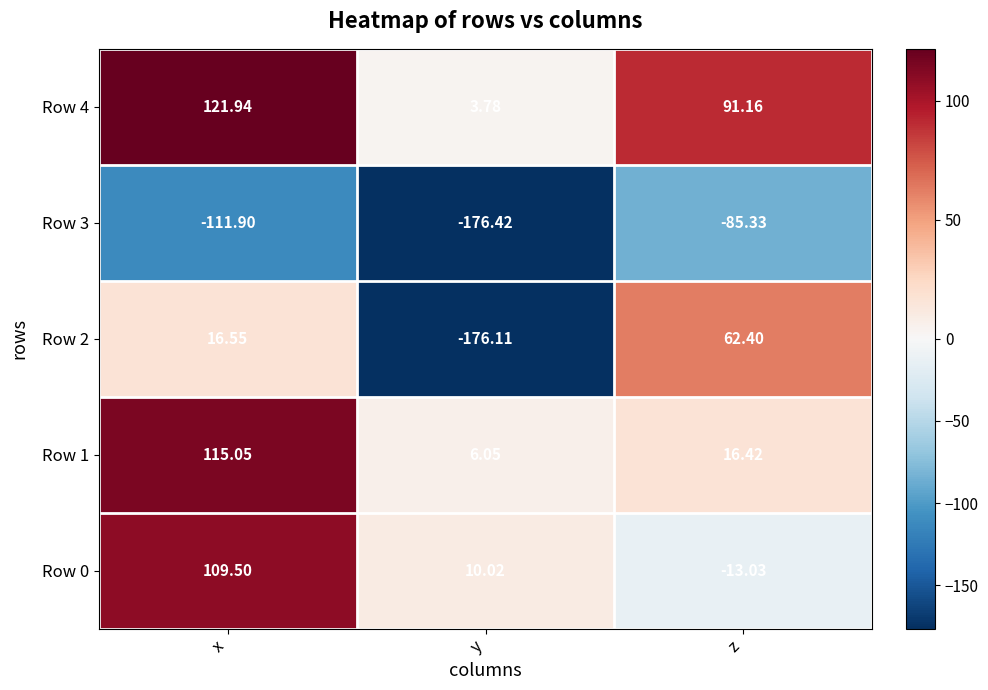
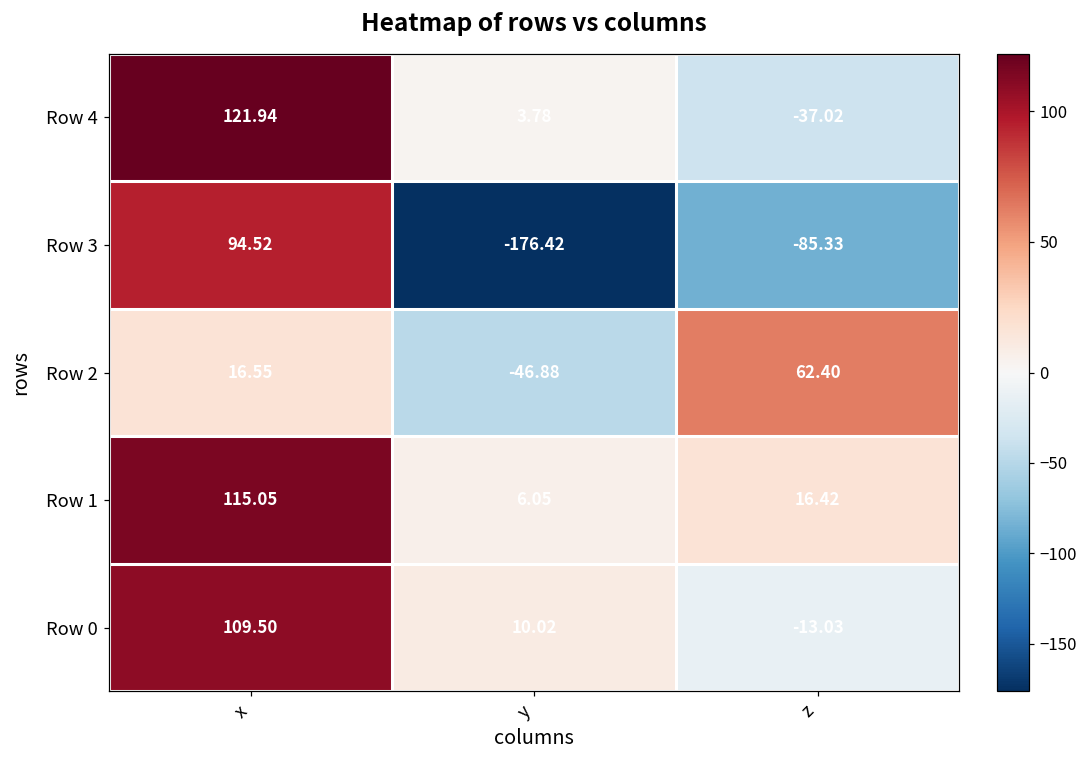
Row 4, z: 91.16 -> -37.02
Row 3, x: -111.90 -> 94.52
Row 2, y: -176.11 -> -46.88
